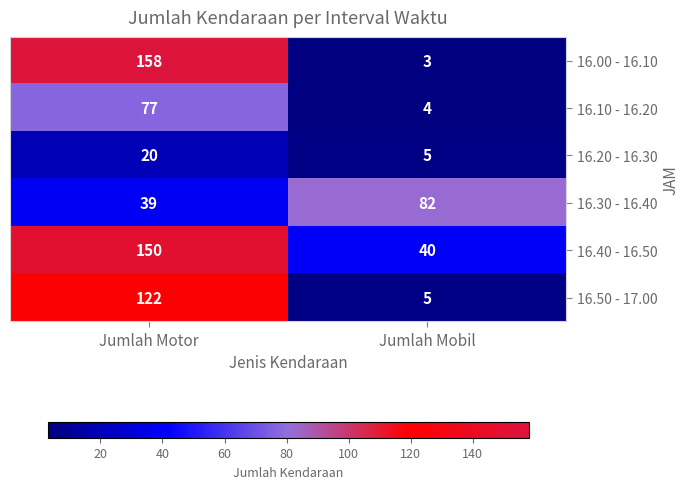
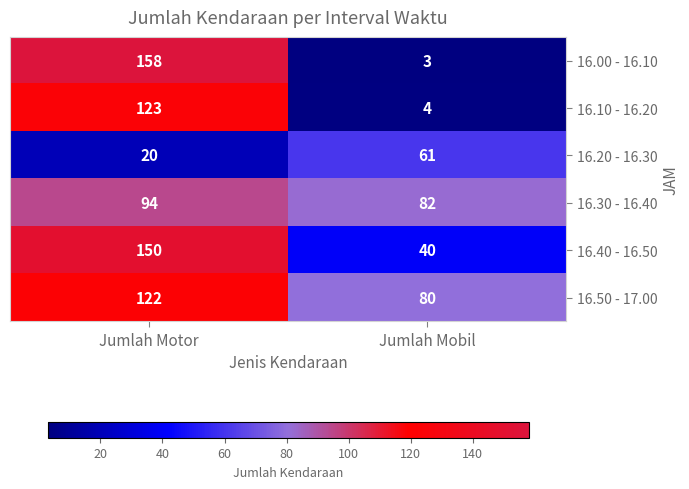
16.10 - 16.20, Jumlah Motor: 77 -> 123
16.20 - 16.30, Jumlah Mobil: 5 -> 61
16.30 - 16.40, Jumlah Motor: 39 -> 94
16.50 - 17.00, Jumlah Mobil: 5 -> 80
